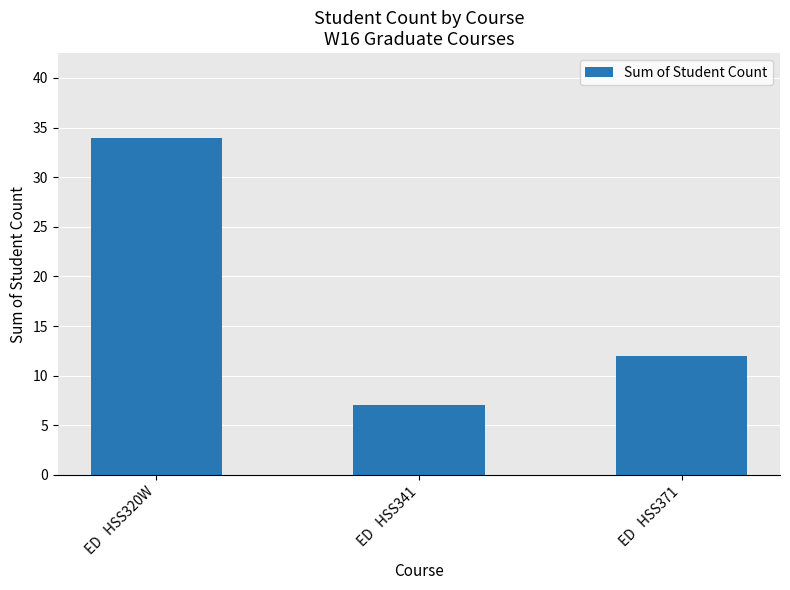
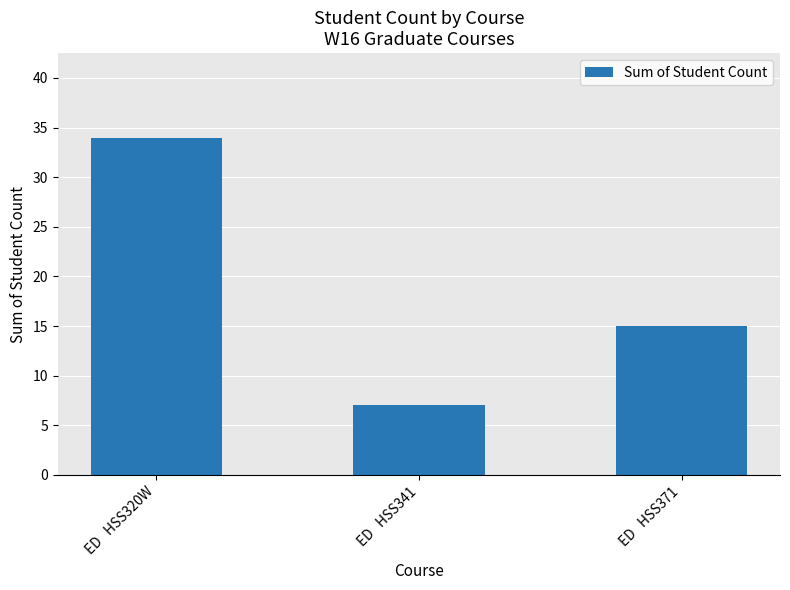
ED HSS371: 12 -> 15
